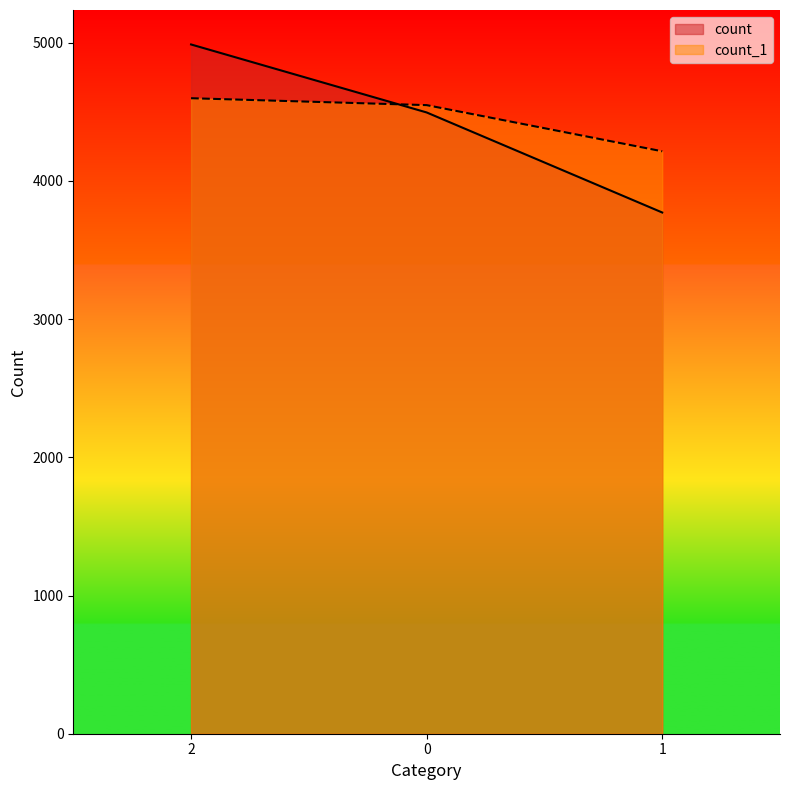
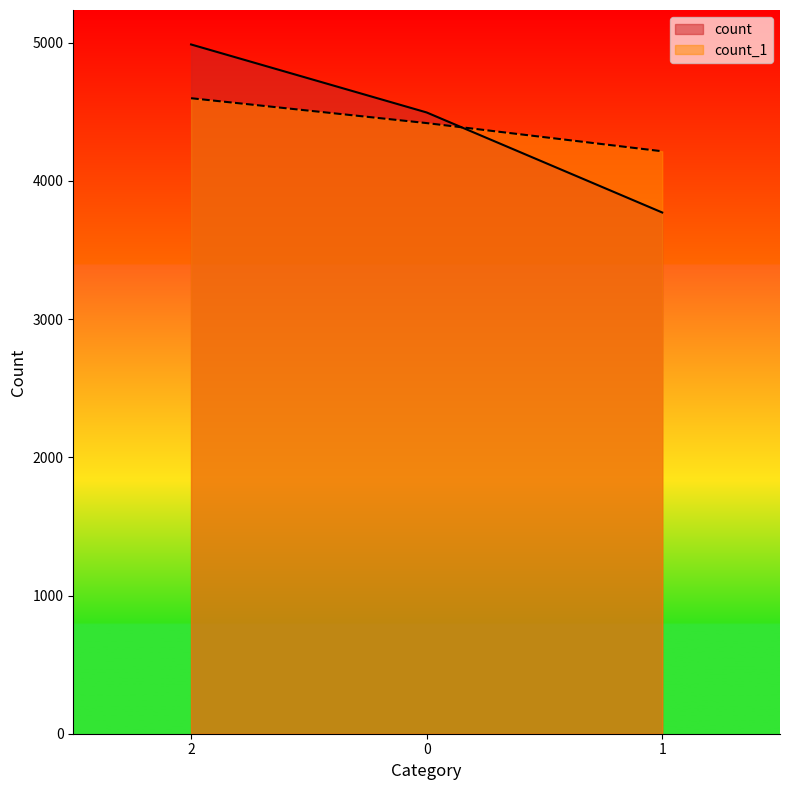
count_1, 0: 4550 -> 4420
